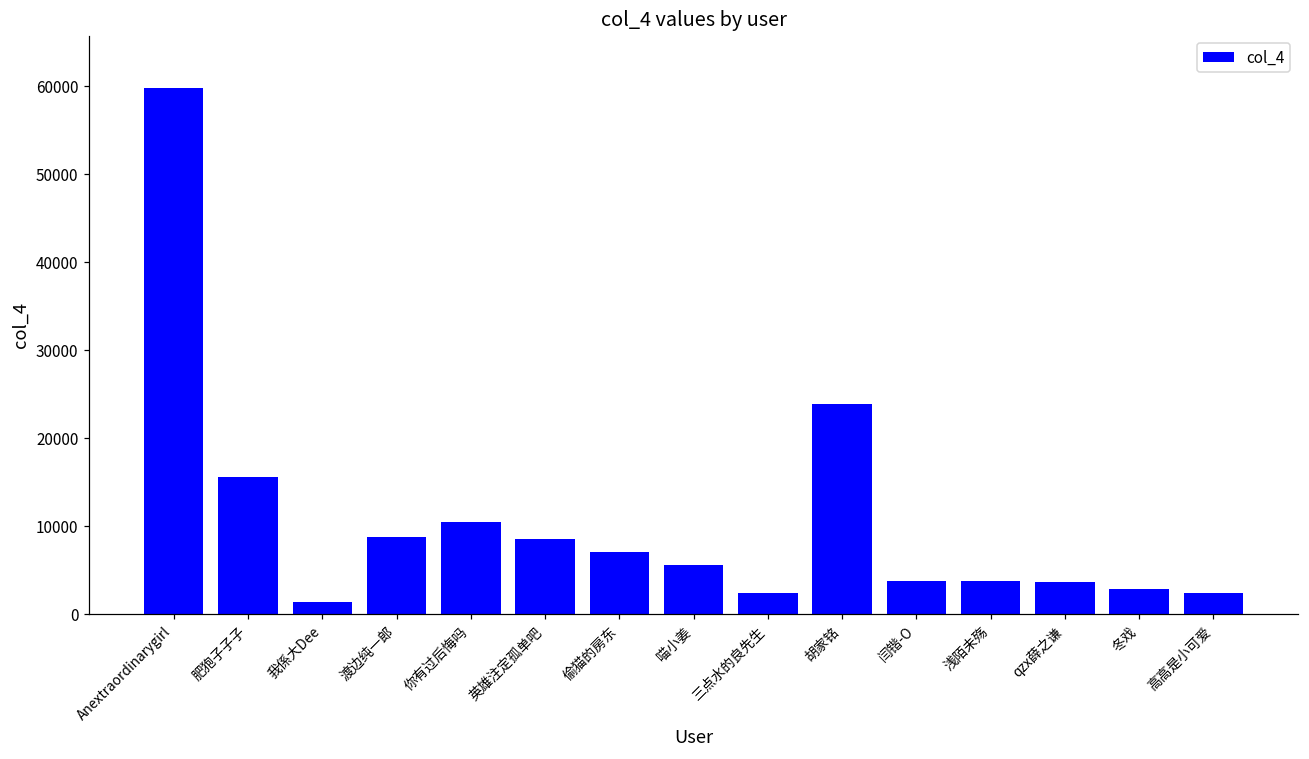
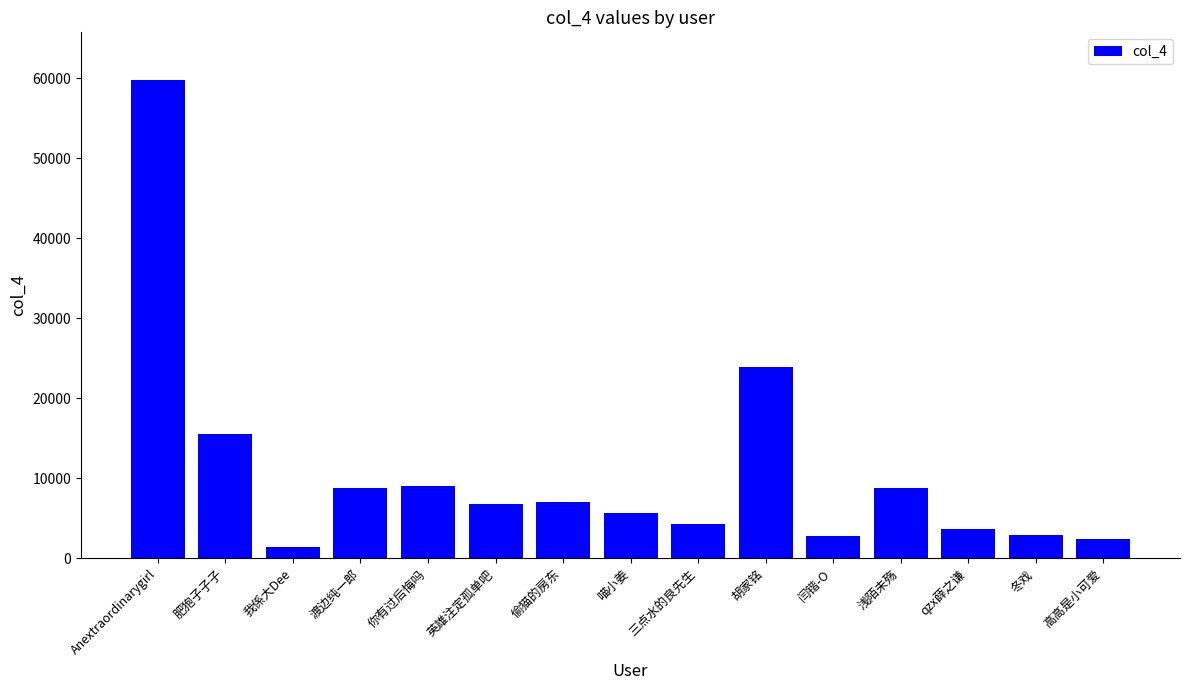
你有过后悔吗: 10000 -> 9000
英雄注定孤单吧: 9000 -> 7000
三点水的良先生: 2000 -> 4000
闫锴-O: 4000 -> 3000
浅陌未殇: 4000 -> 9000
